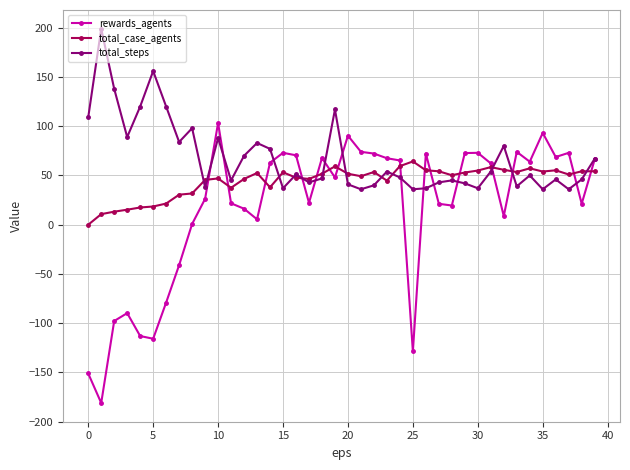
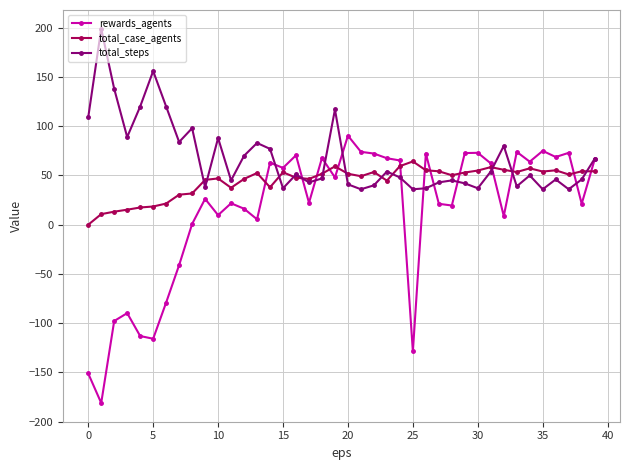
rewards_agents, 10: 100 -> 10
rewards_agents, 15: 70 -> 60
rewards_agents, 35: 90 -> 80
